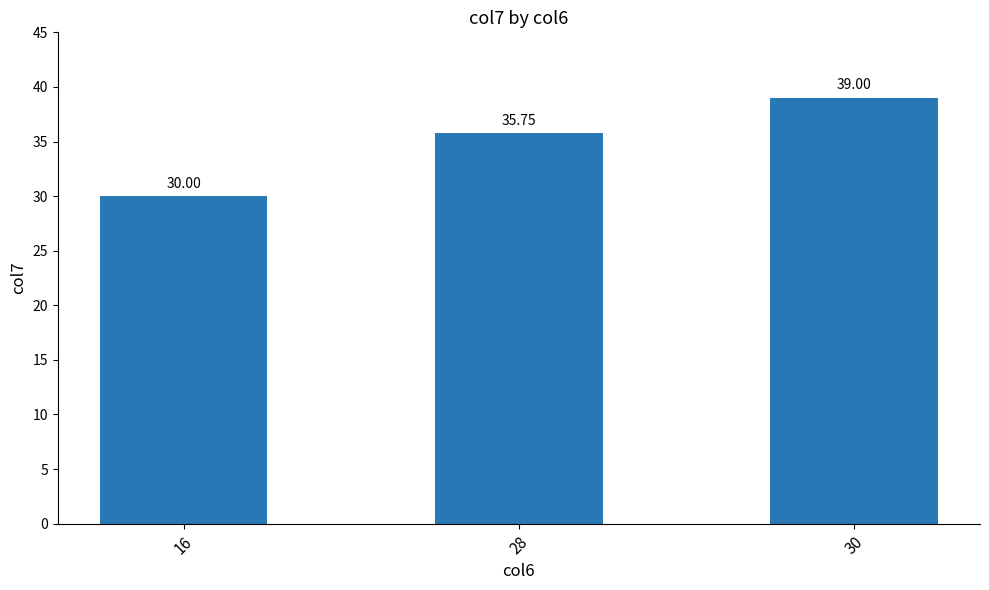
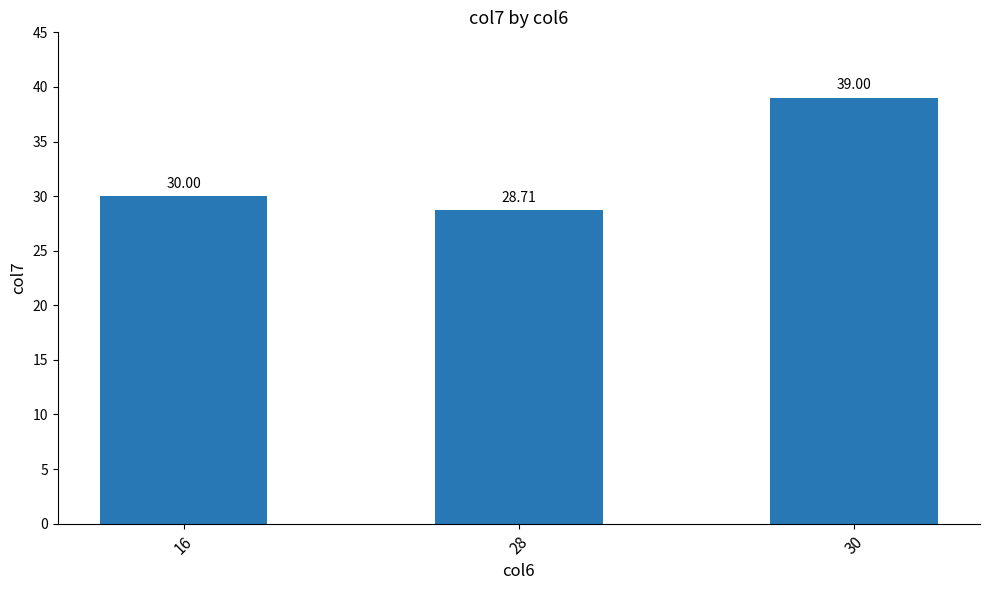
28: 35.75 -> 28.71
